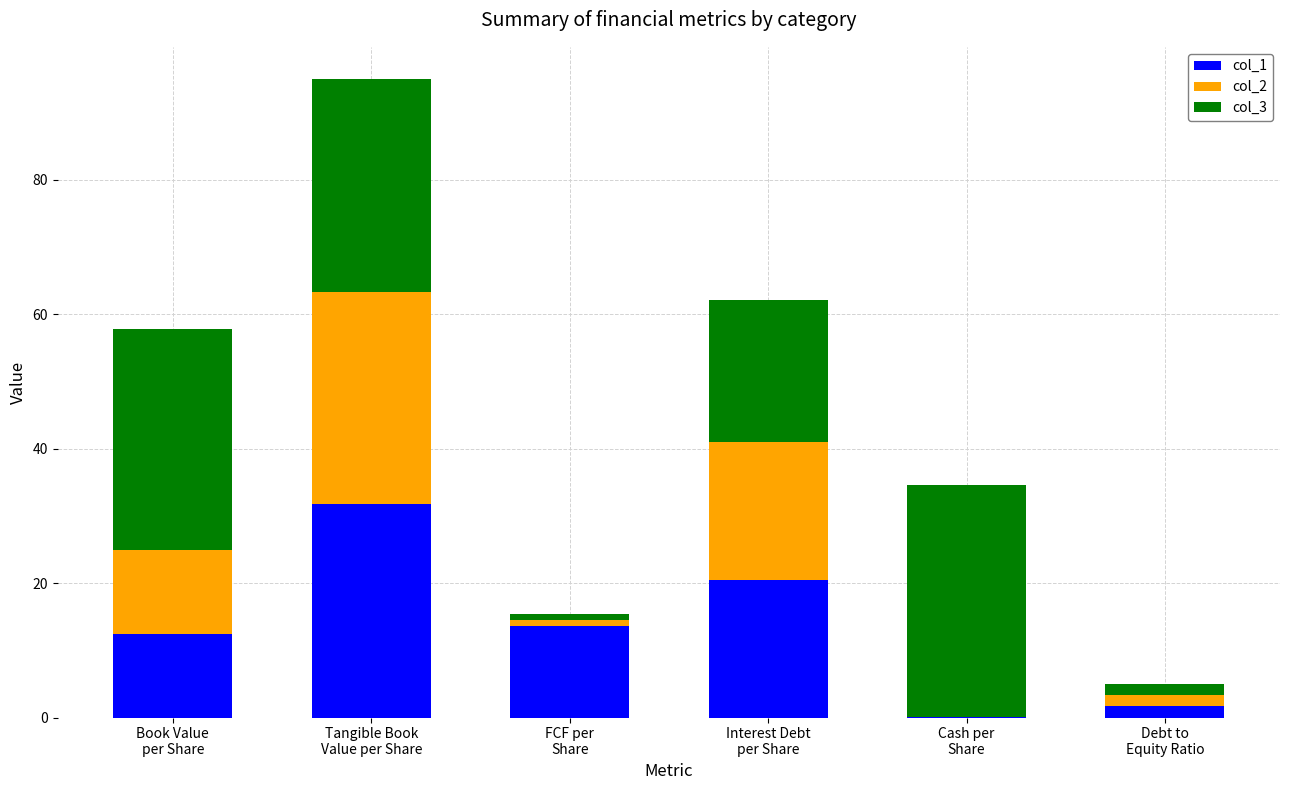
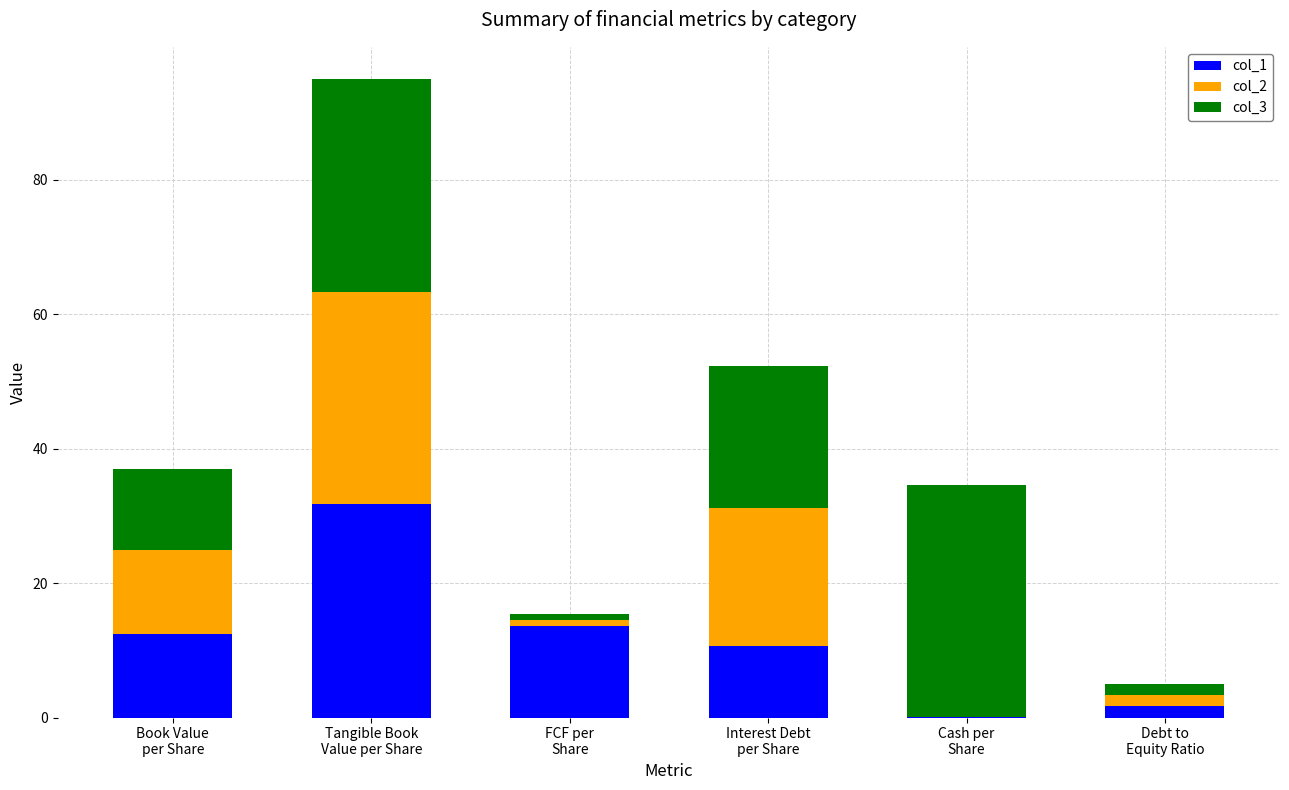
col_3, Book Value per Share: 33 -> 12
col_1, Interest Debt per Share: 20 -> 11
